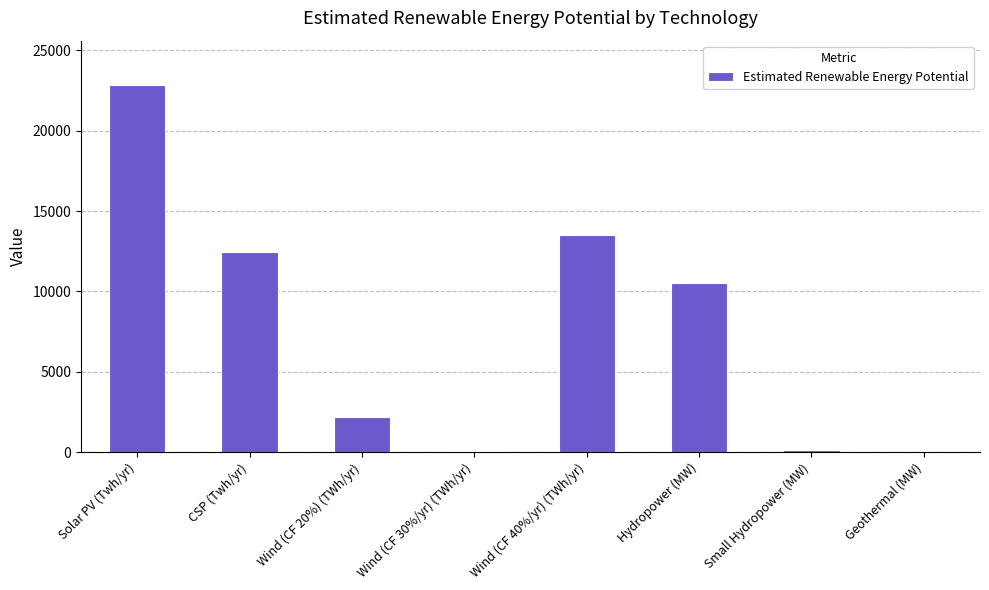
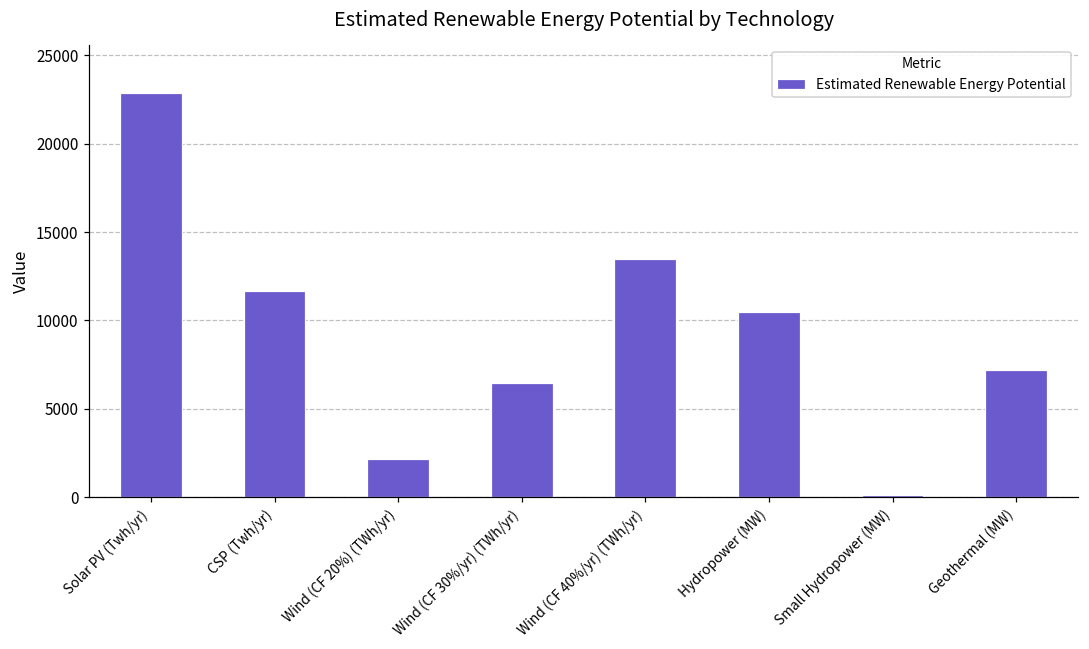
CSP (Twh/yr): 12400 -> 11700
Wind (CF 30%/yr) (TWh/yr): 0 -> 6500
Geothermal (MW): 0 -> 7200
